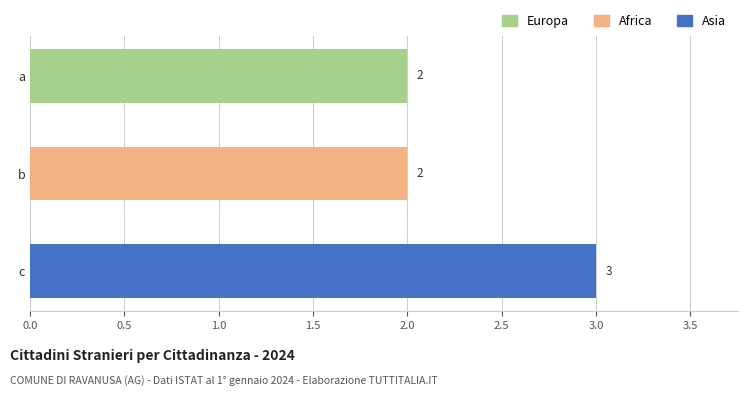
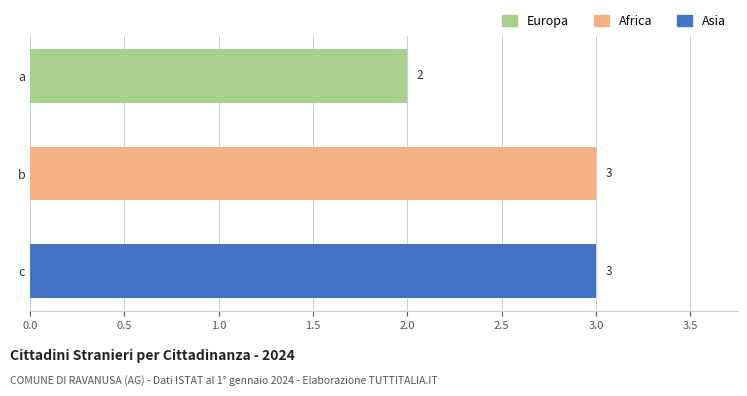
b: 2 -> 3
